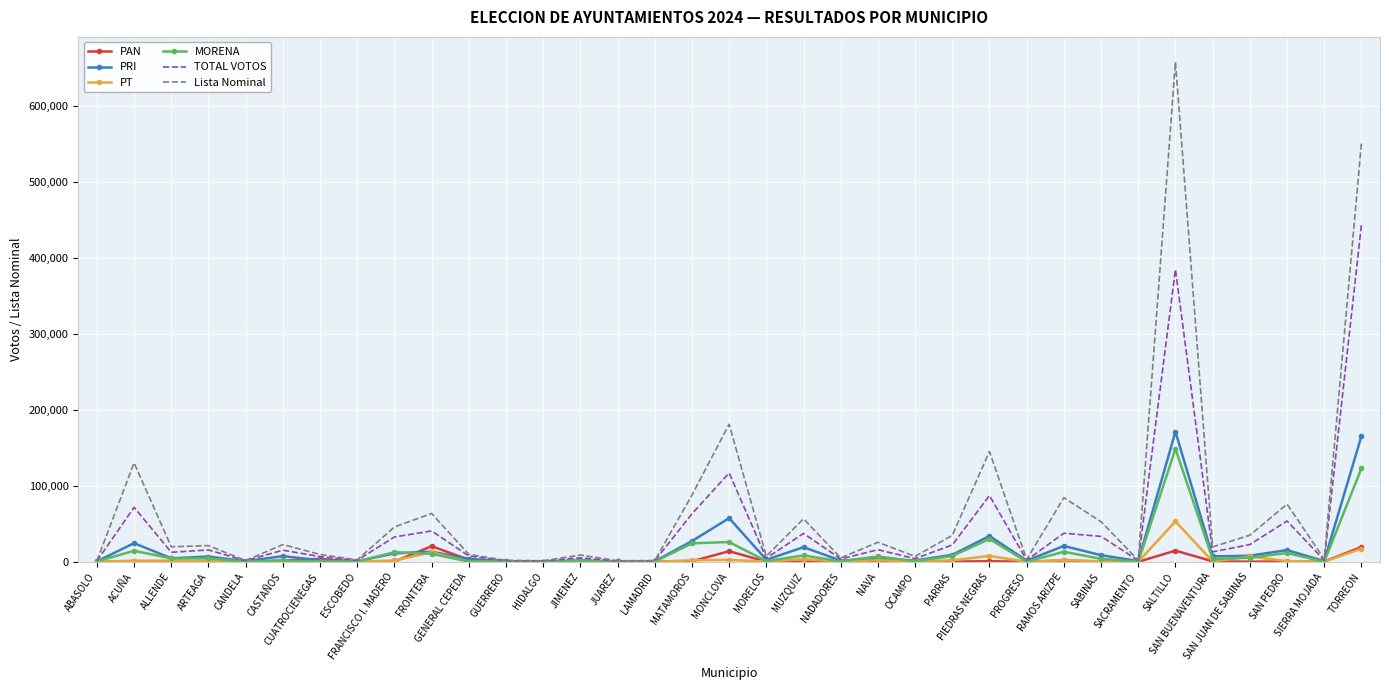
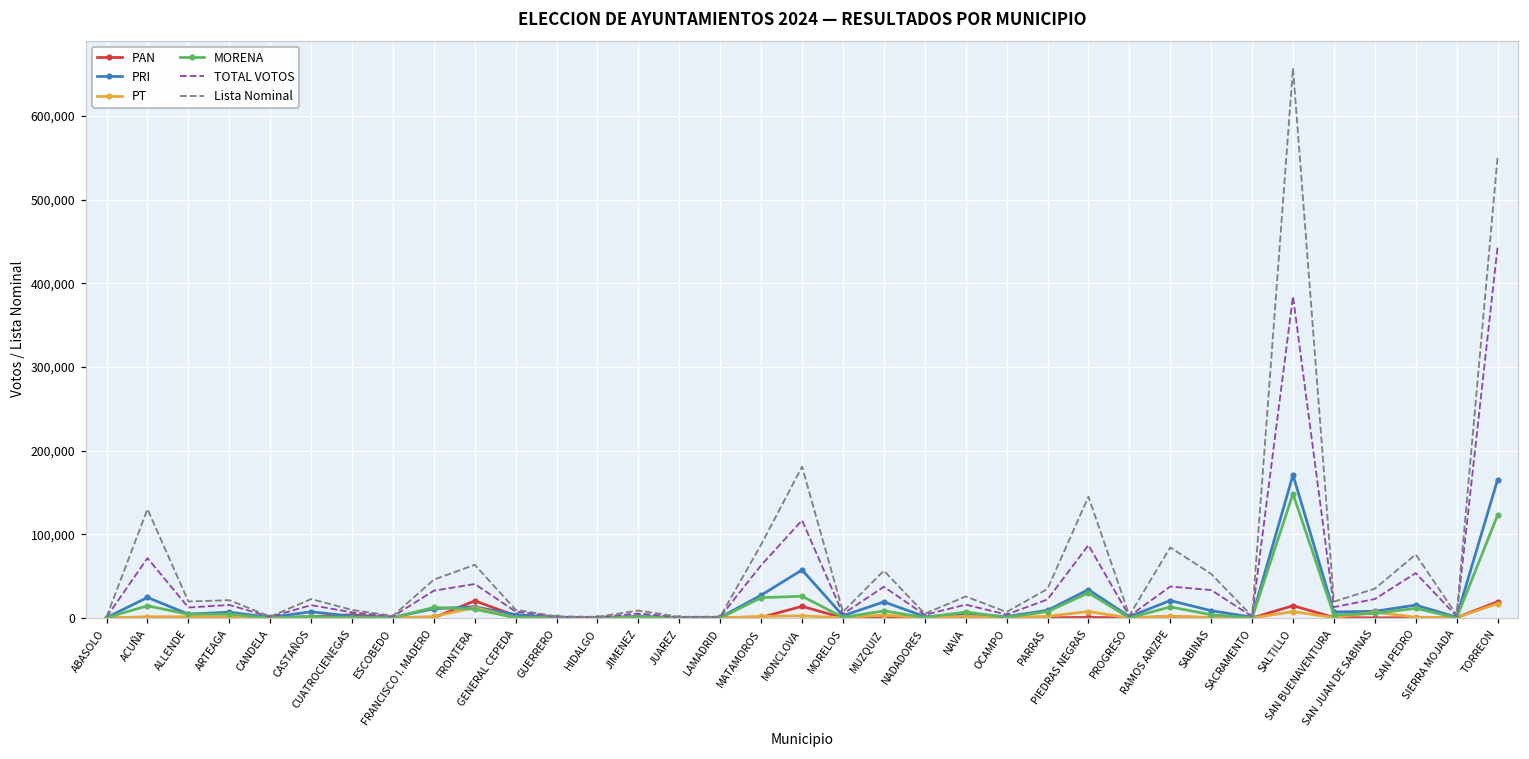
PT, SALTILLO: 50,000 -> 10,000
